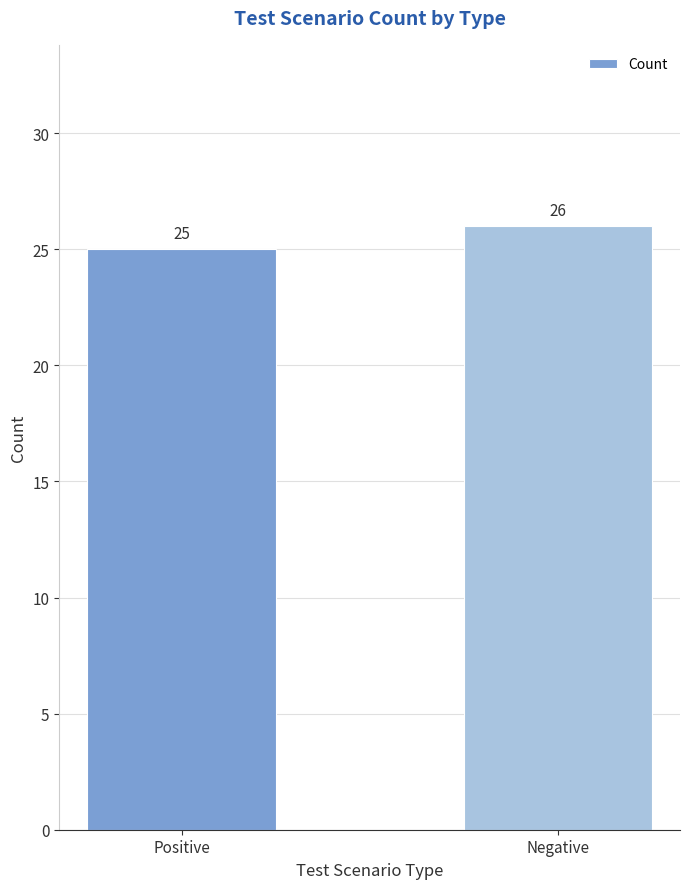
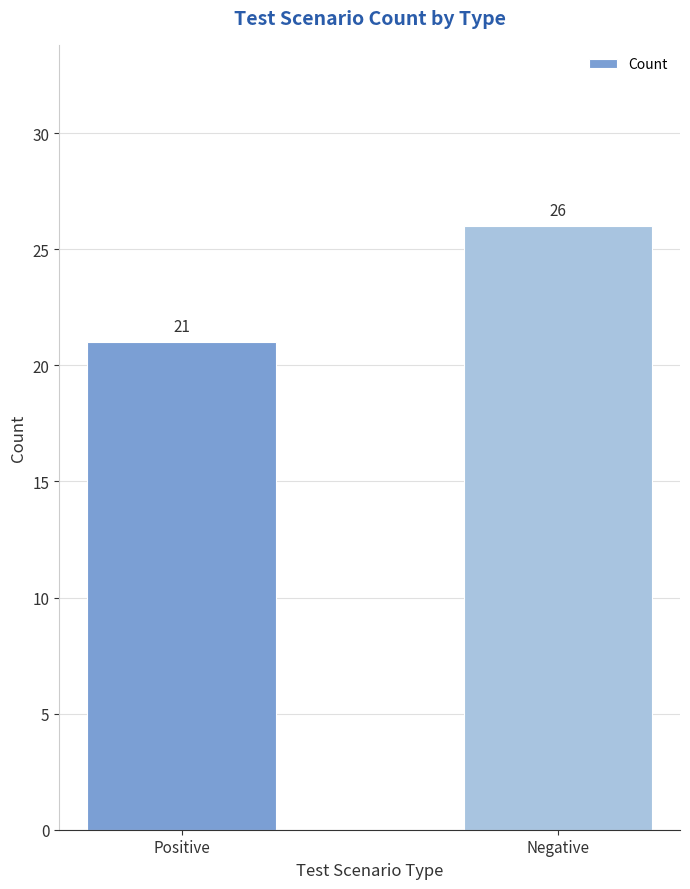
Positive: 25 -> 21
